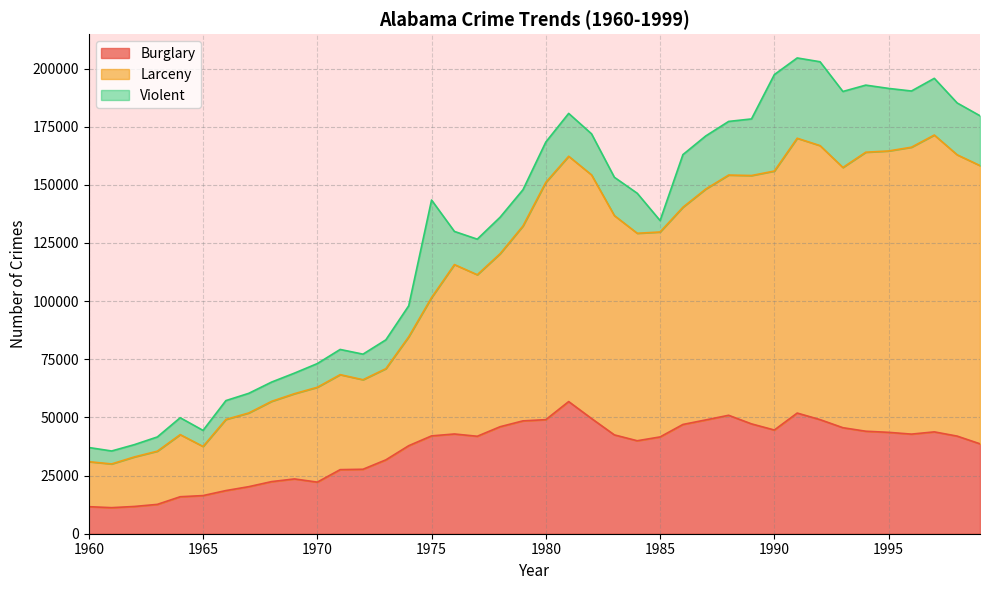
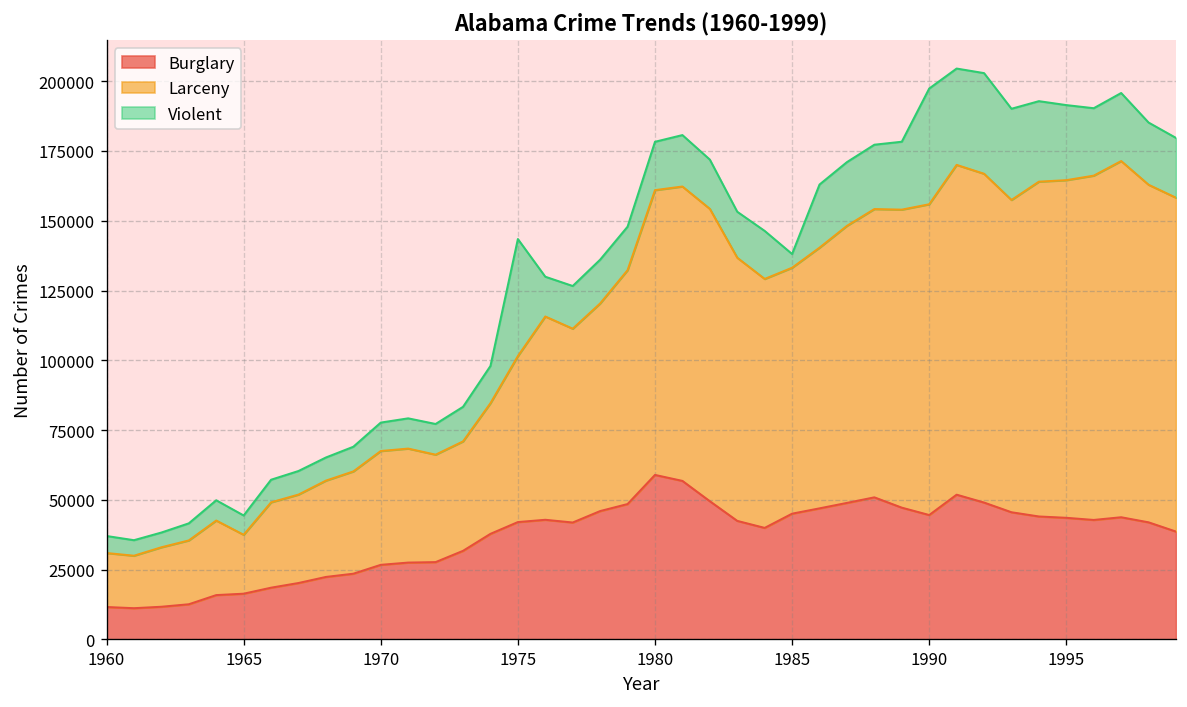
Burglary, 1970: 22000 -> 27000
Burglary, 1980: 49000 -> 59000
Burglary, 1985: 42000 -> 45000
